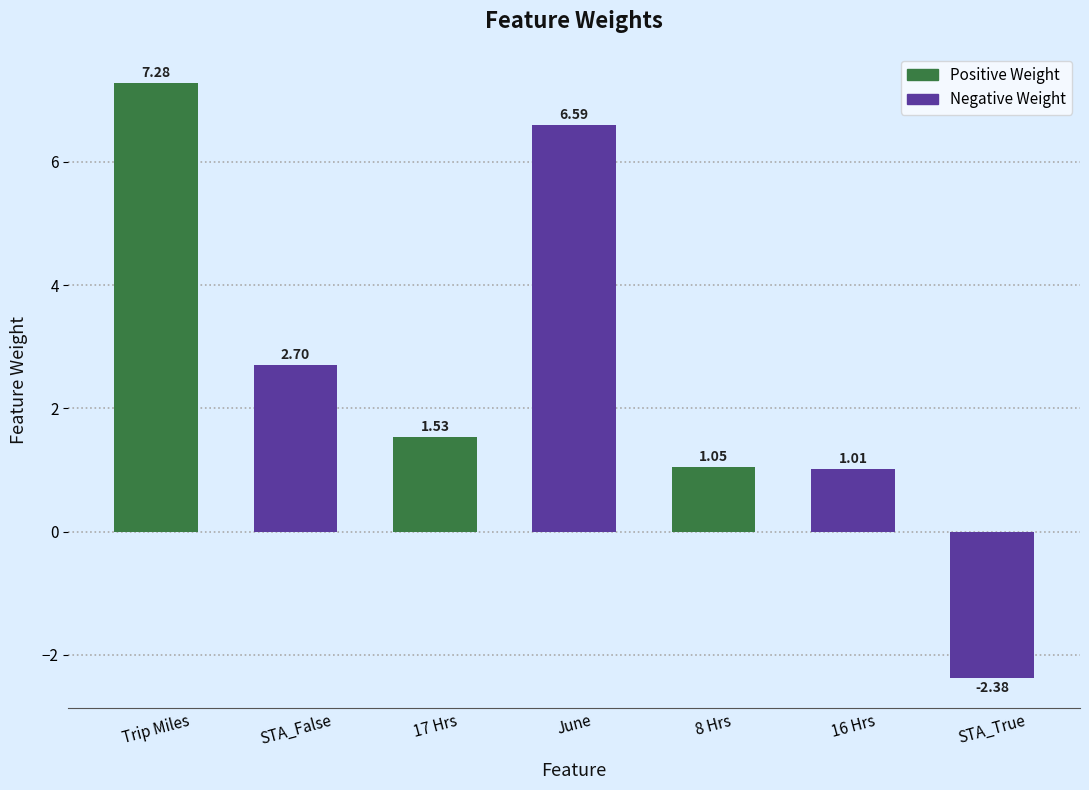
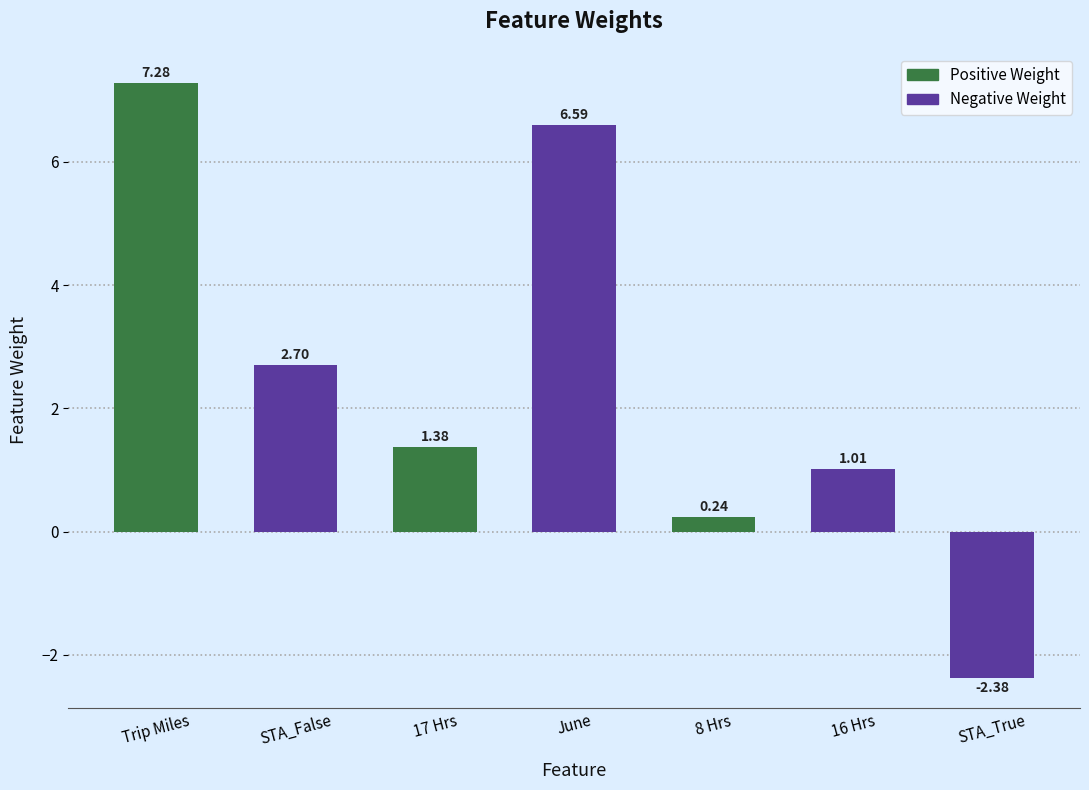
17 Hrs: 1.53 -> 1.38
8 Hrs: 1.05 -> 0.24
